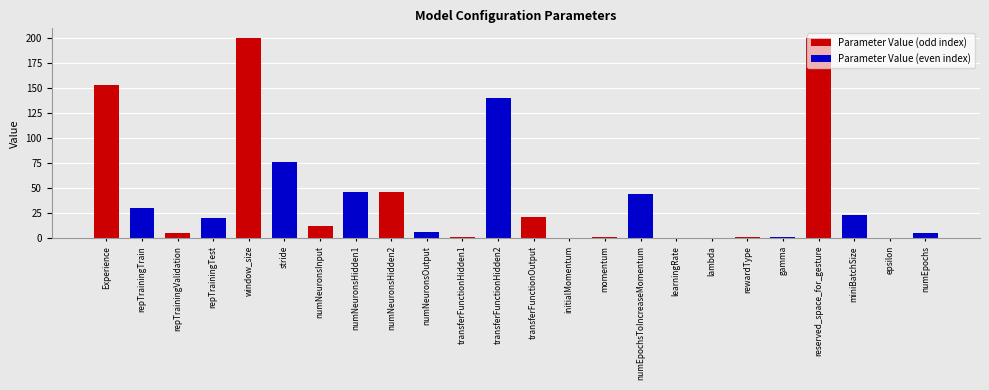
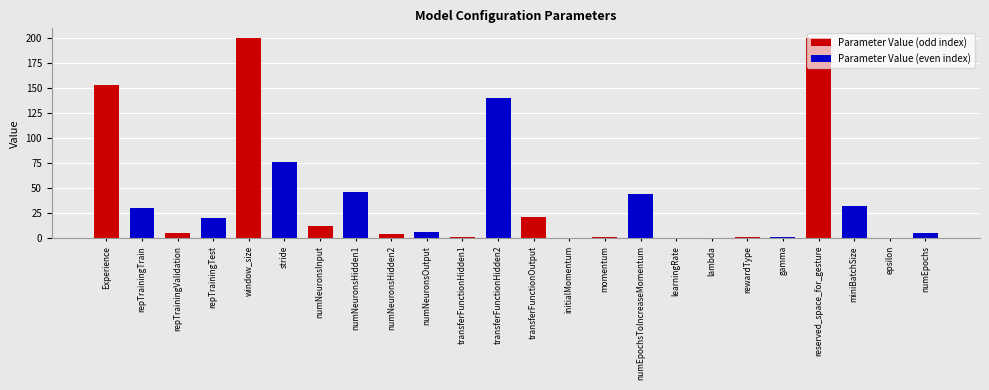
numNeuronsHidden2: 46 -> 4
miniBatchSize: 23 -> 32
